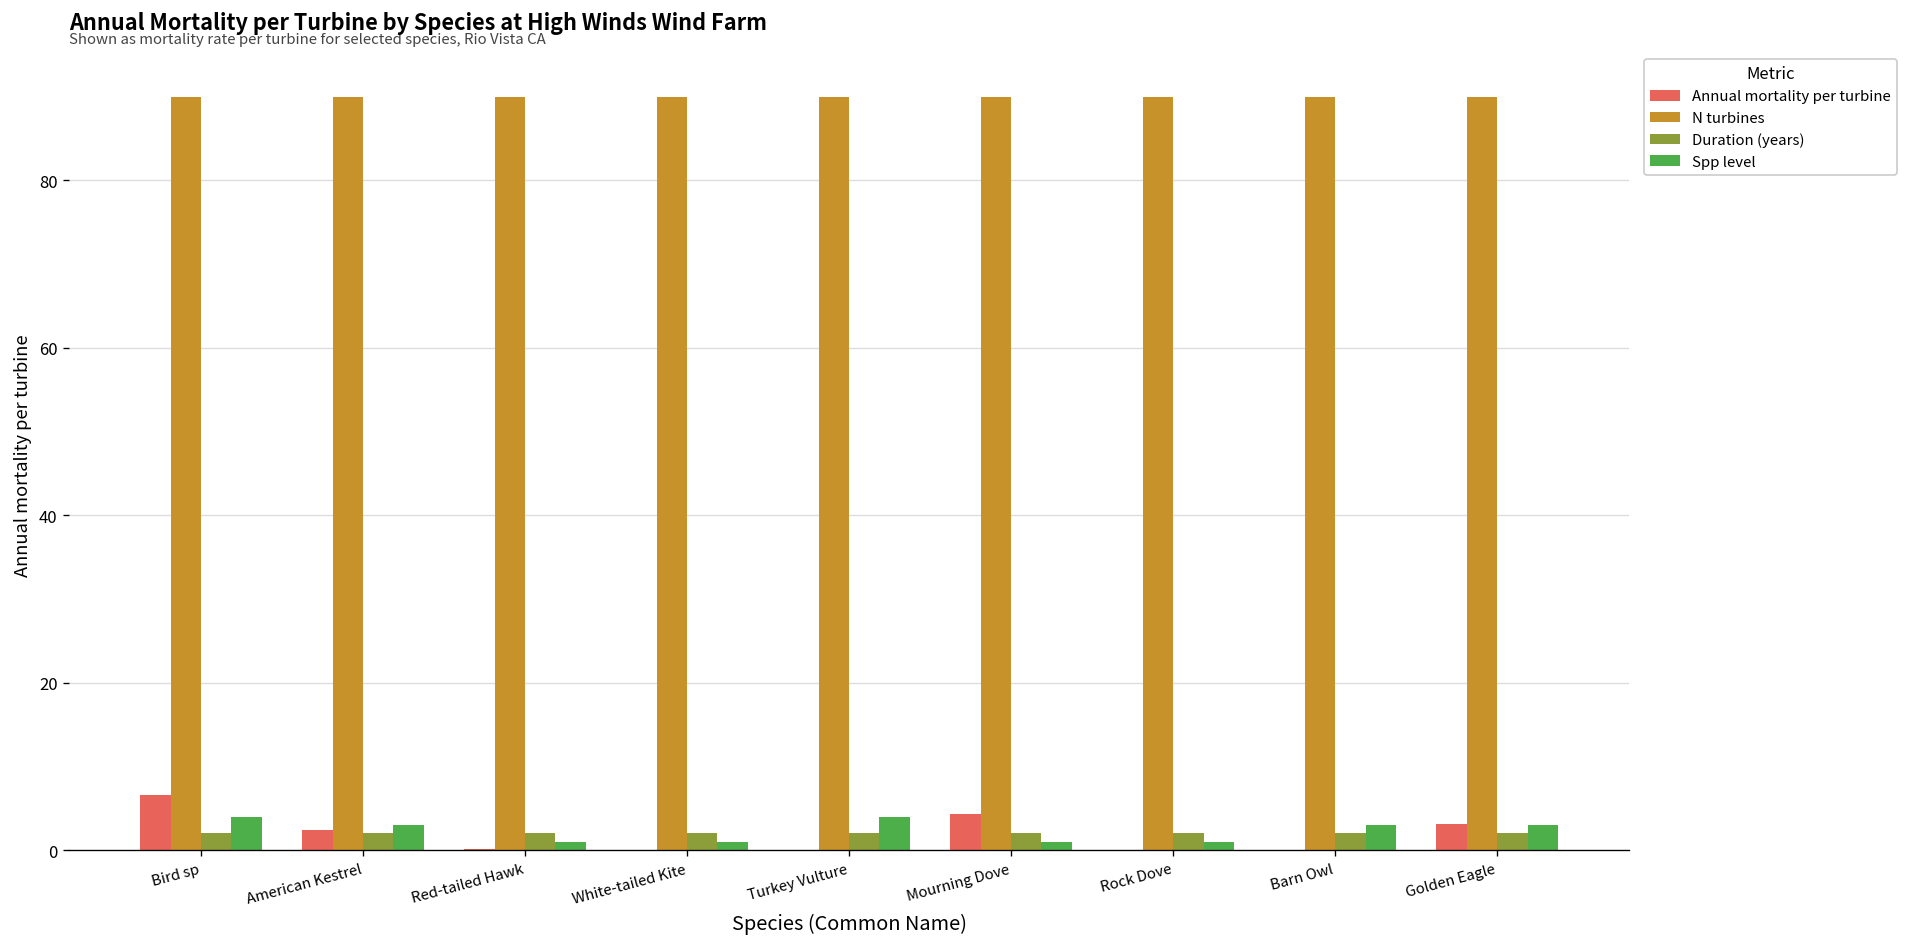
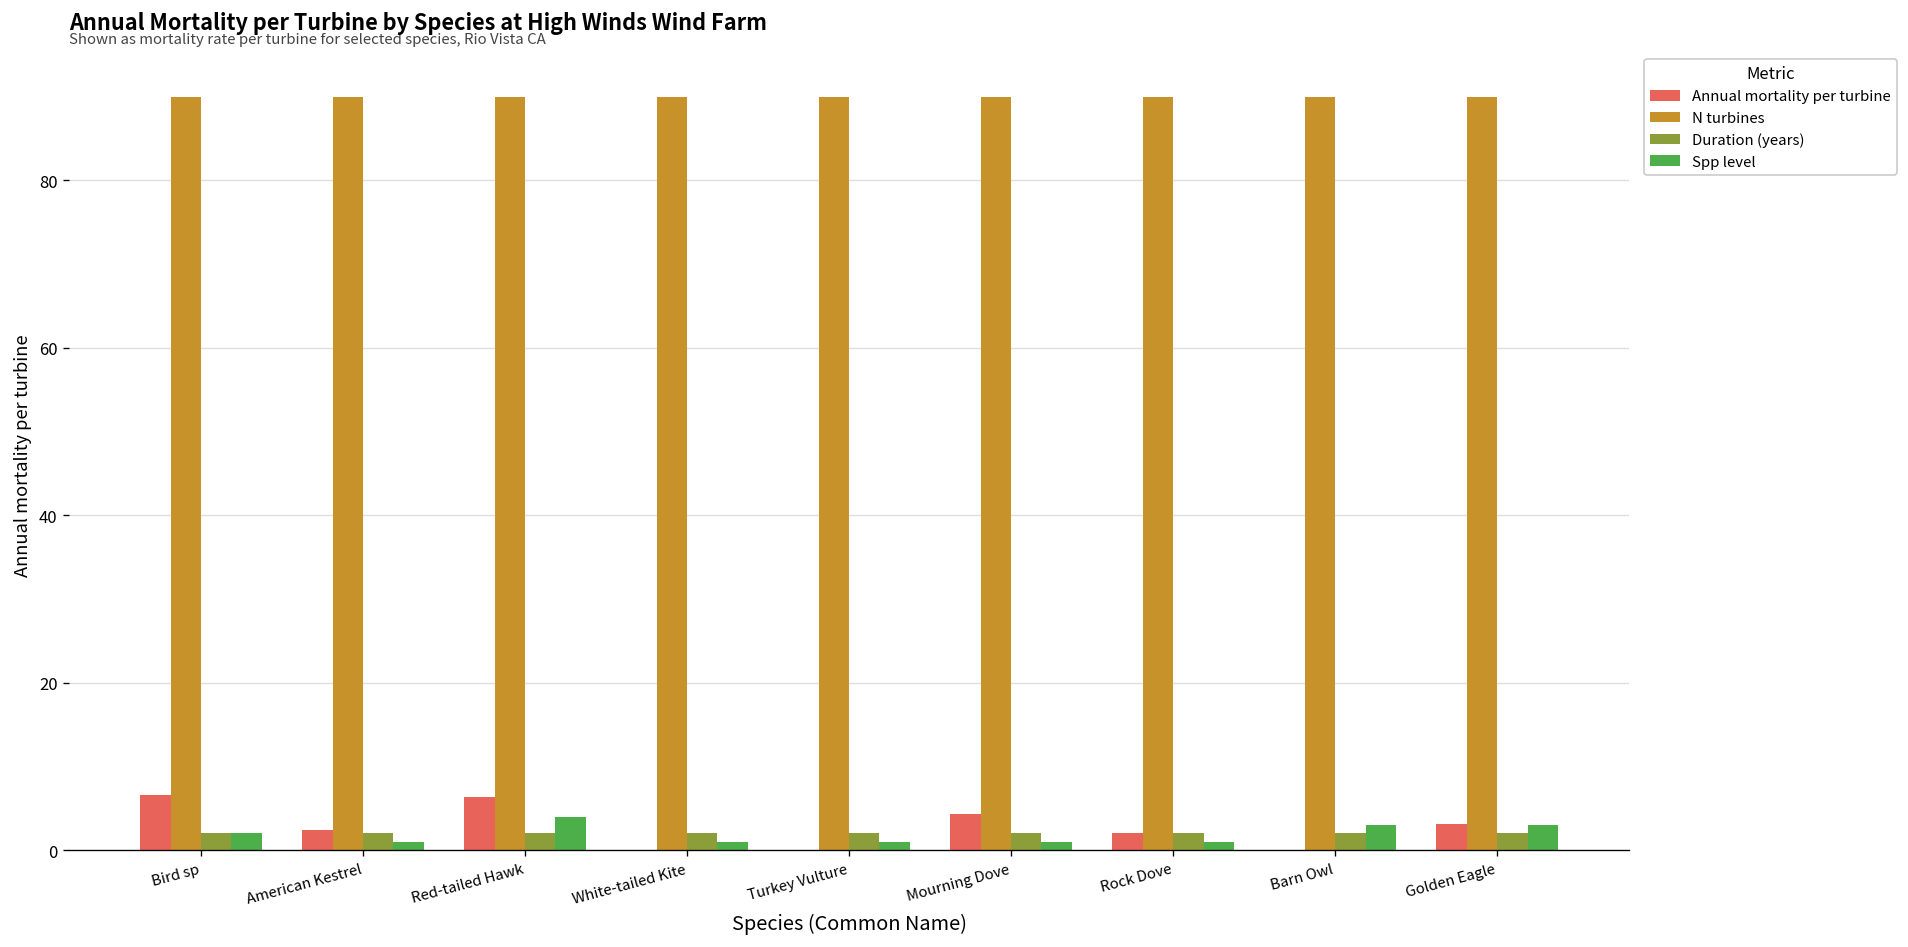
Spp level, Bird sp: 4 -> 2
Spp level, American Kestrel: 3 -> 1
Annual mortality per turbine, Red-tailed Hawk: 0 -> 6
Spp level, Red-tailed Hawk: 1 -> 4
Spp level, Turkey Vulture: 4 -> 1
Annual mortality per turbine, Rock Dove: 0 -> 2
